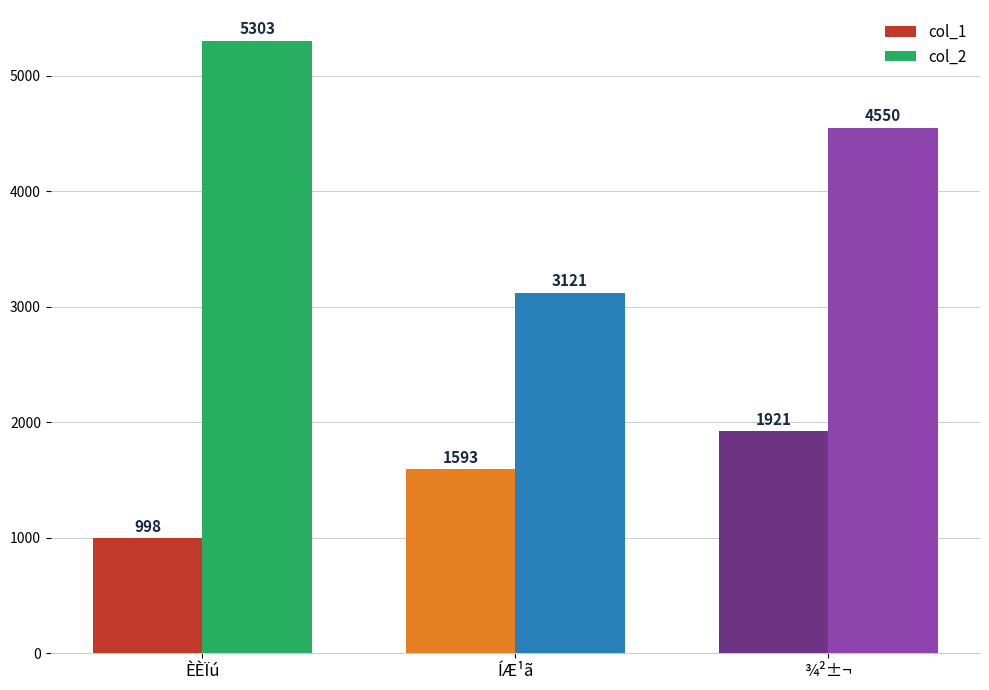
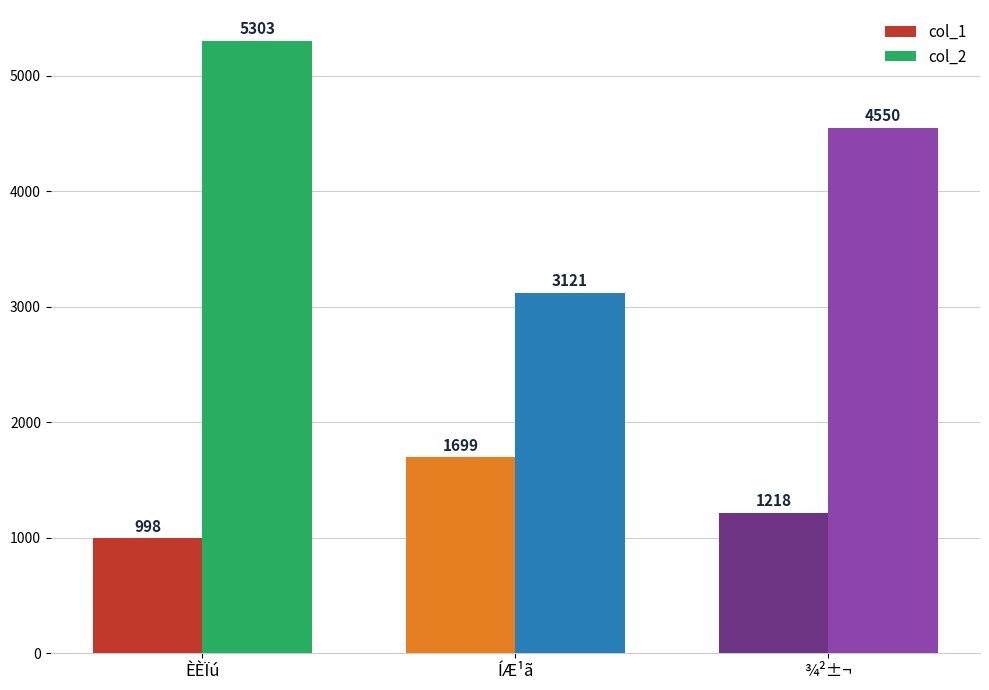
col_1, ÍÆ¹ã: 1593 -> 1699
col_1, ¾²±¬: 1921 -> 1218
